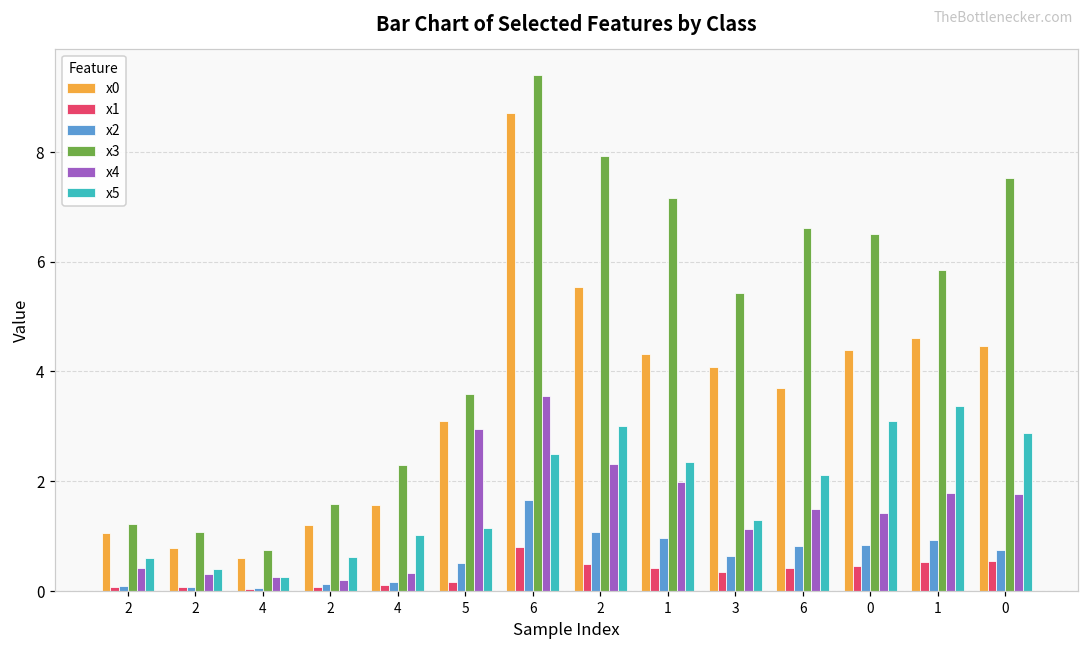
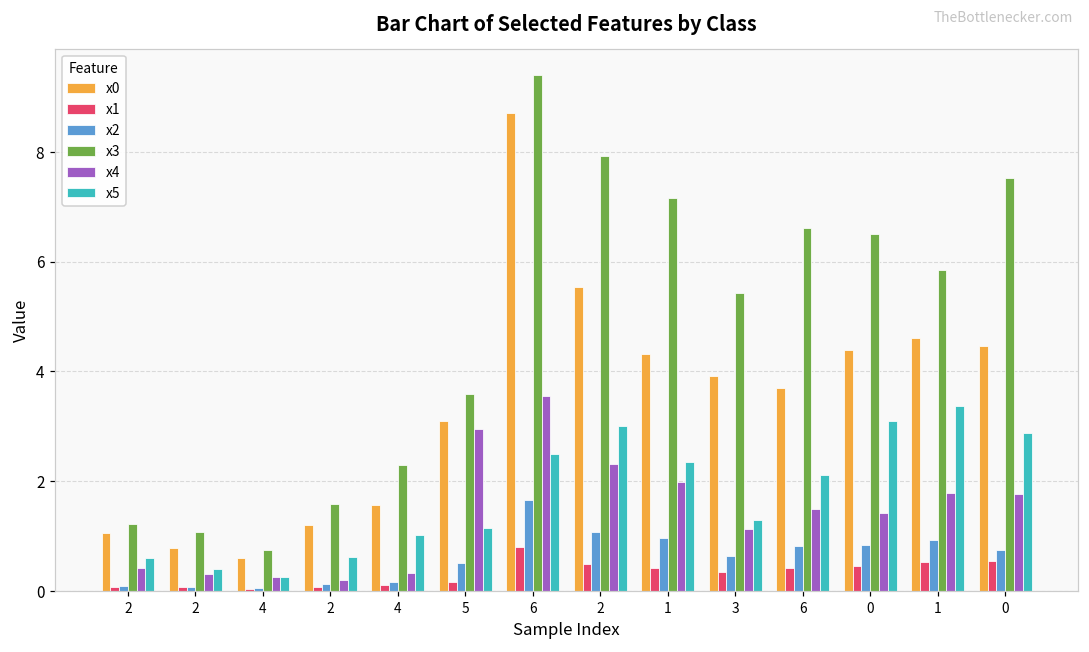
x0, 3: 4.1 -> 3.9
